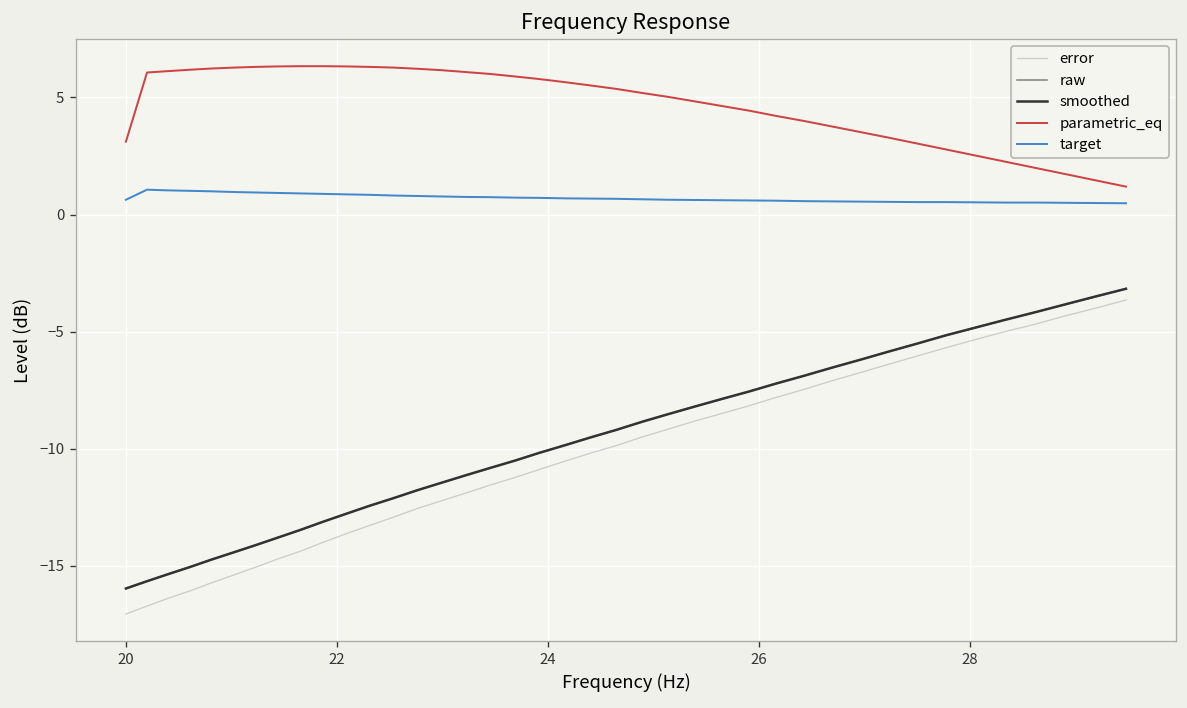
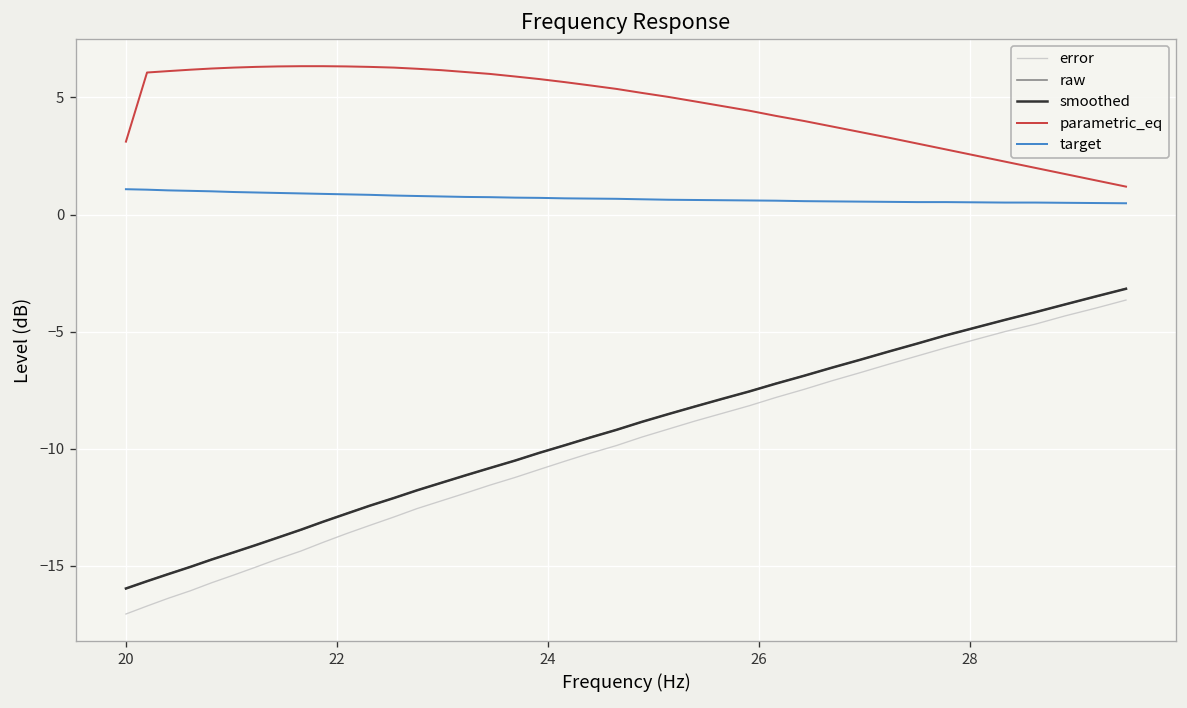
target, 20: 0.6 -> 1.1
